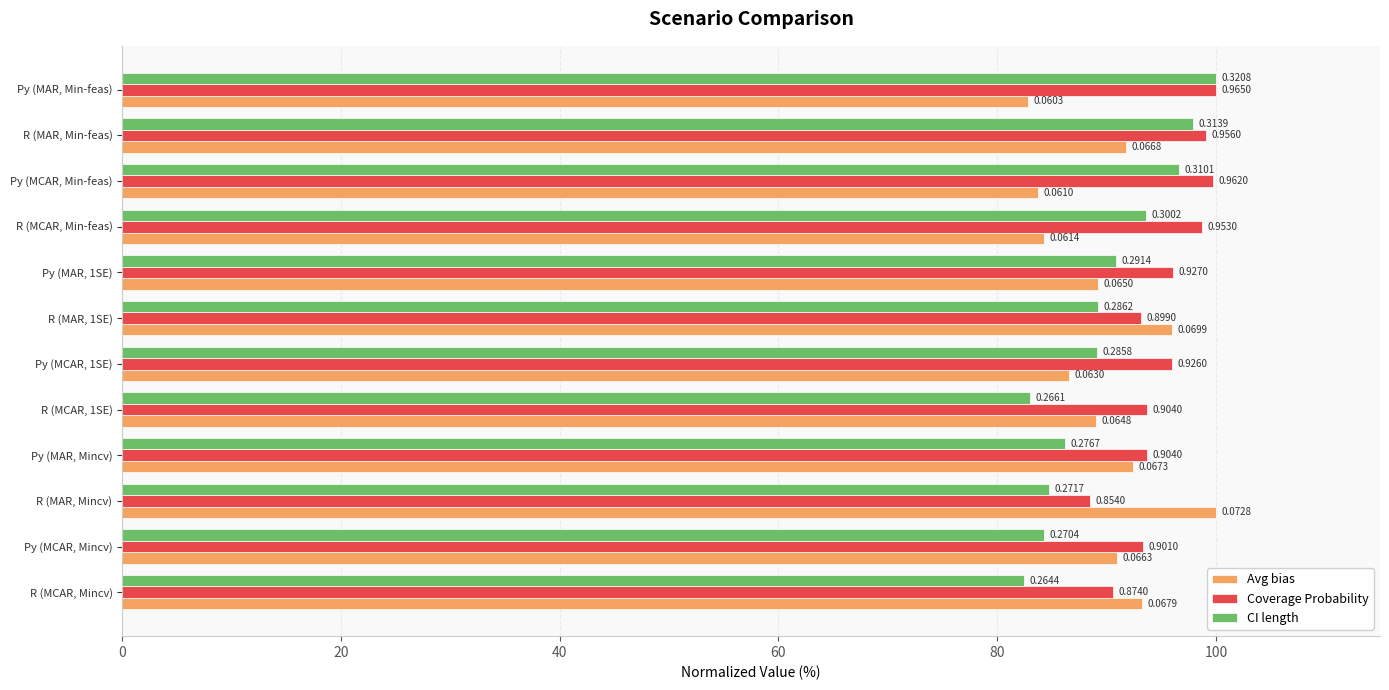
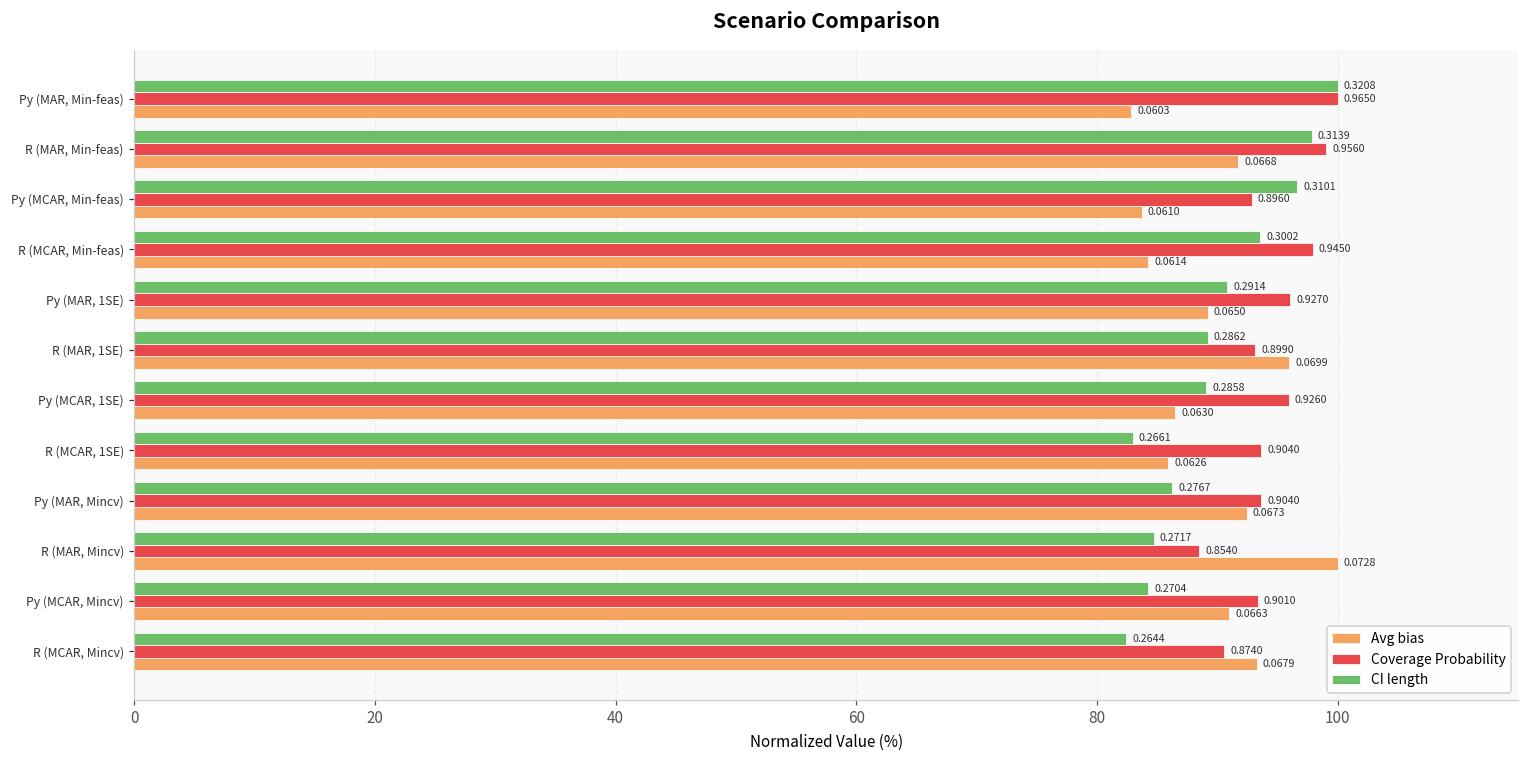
Coverage Probability, Py (MCAR, Min-feas): 0.9620 -> 0.8960
Coverage Probability, R (MCAR, Min-feas): 0.9530 -> 0.9450
Avg bias, R (MCAR, 1SE): 0.0648 -> 0.0626
